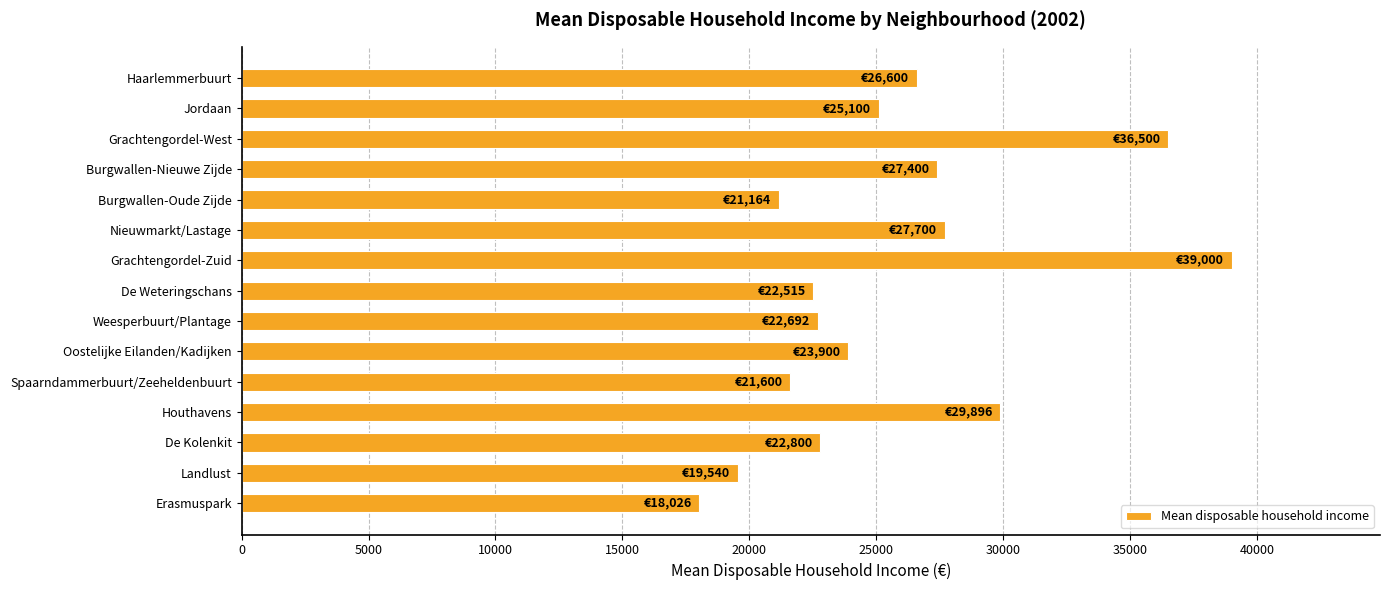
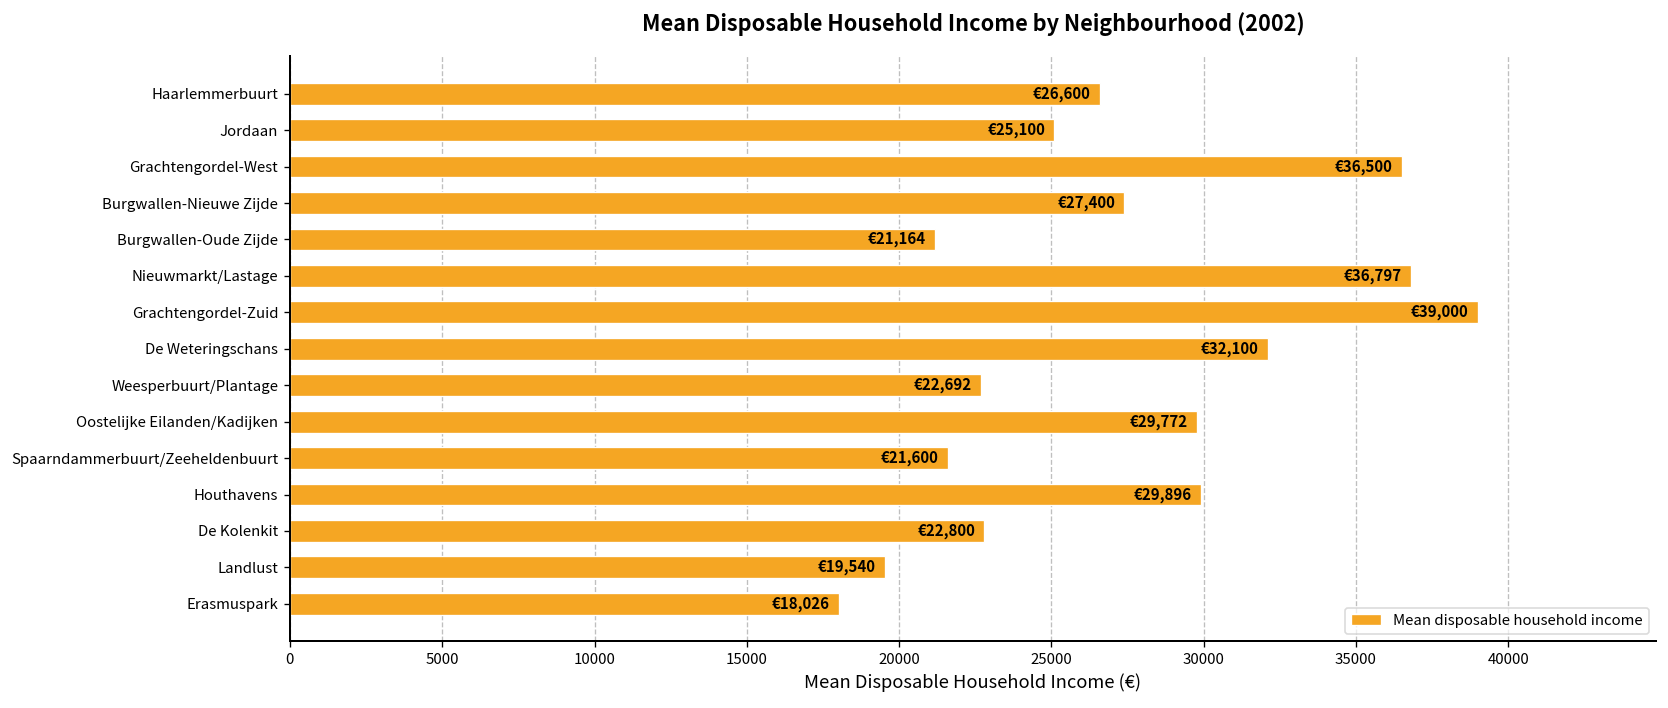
Nieuwmarkt/Lastage: €27,700 -> €36,797
De Weteringschans: €22,515 -> €32,100
Oostelijke Eilanden/Kadijken: €23,900 -> €29,772
